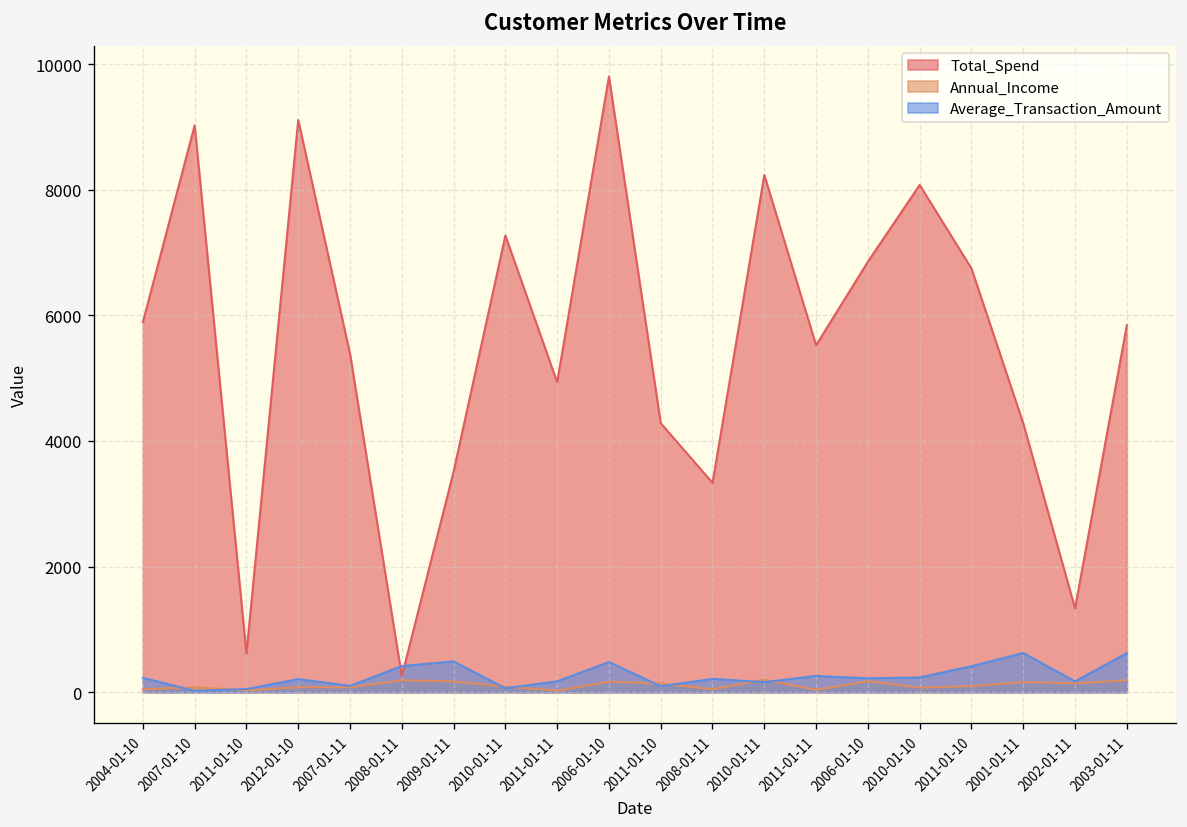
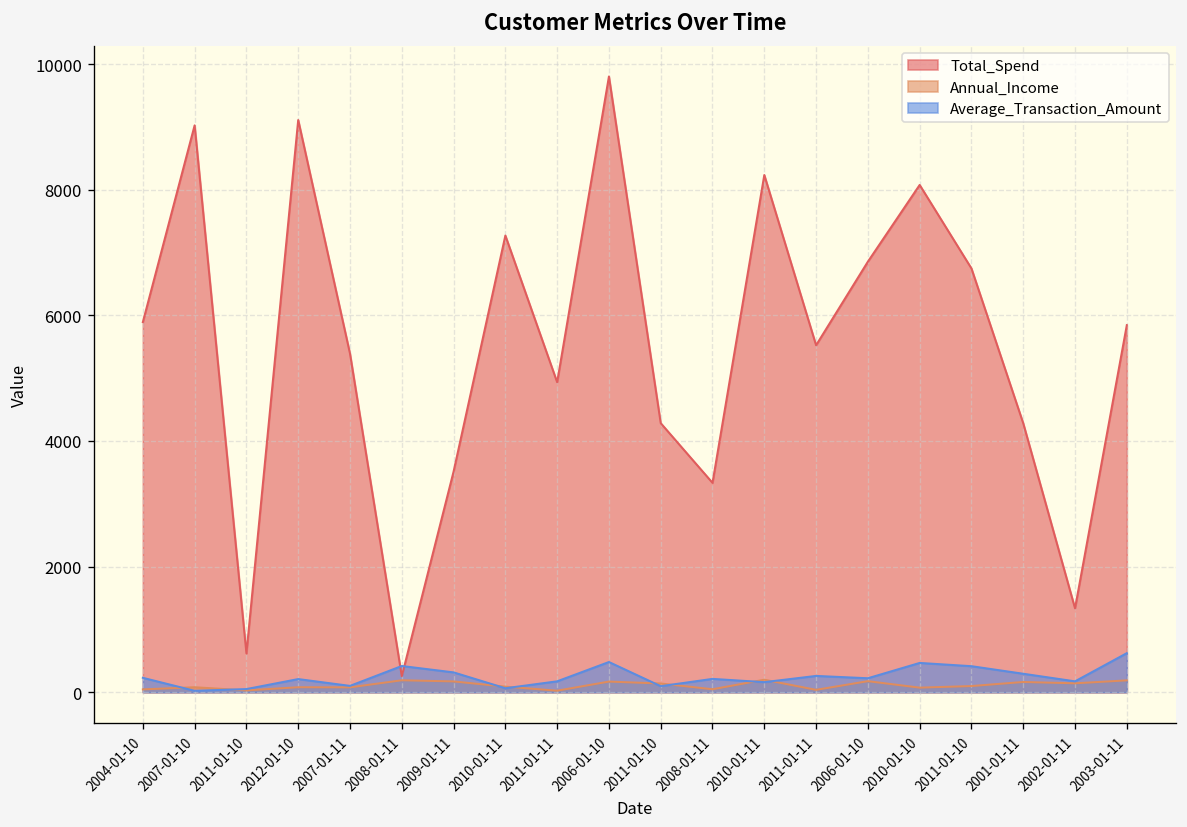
Average_Transaction_Amount, 2009-01-11: 500 -> 300
Average_Transaction_Amount, 2010-01-10: 200 -> 500
Average_Transaction_Amount, 2001-01-11: 600 -> 300
